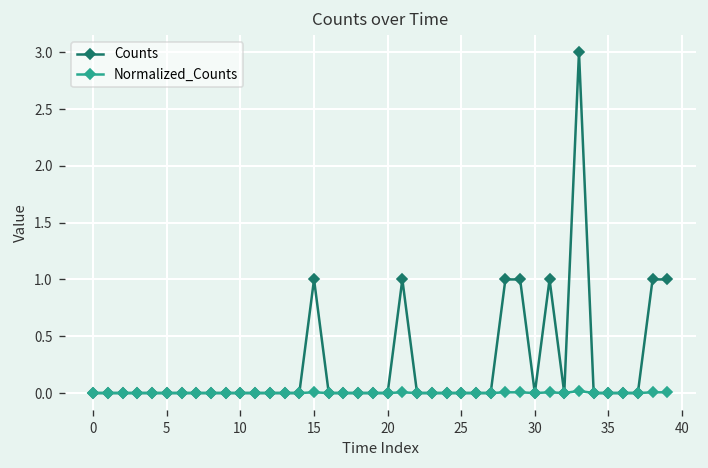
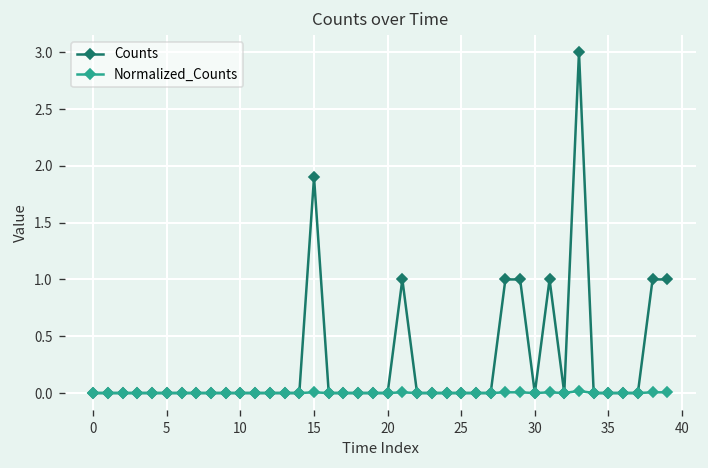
Counts, 15: 1.0 -> 1.9
